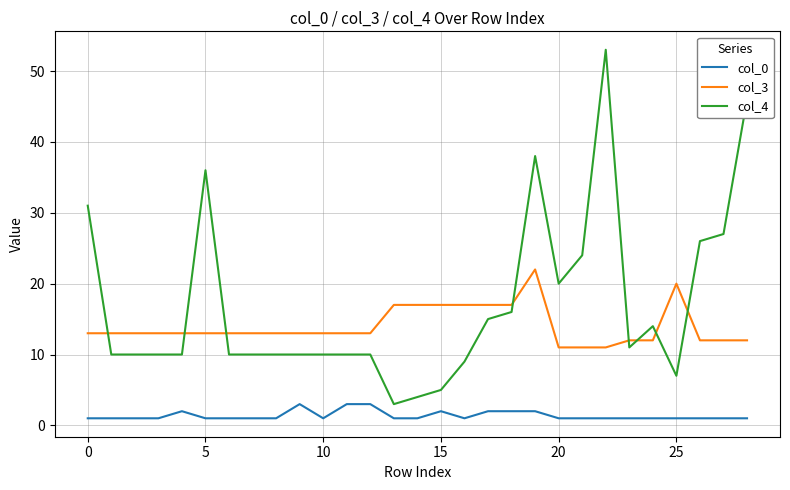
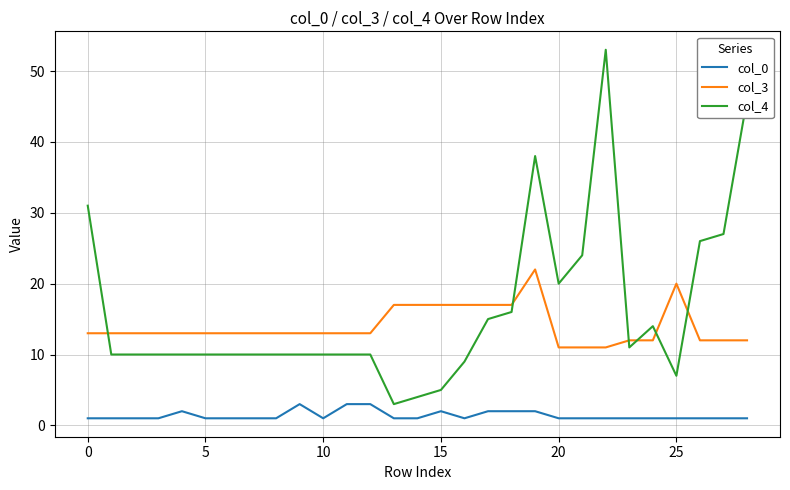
col_4, 5: 36 -> 10
